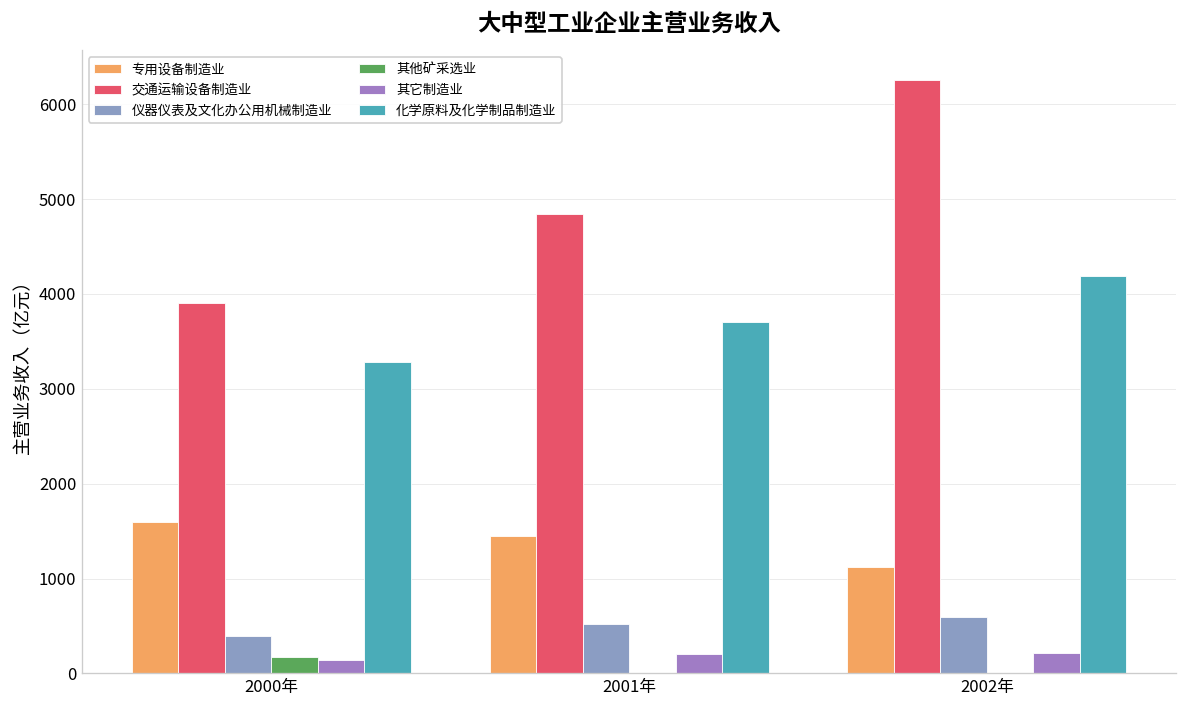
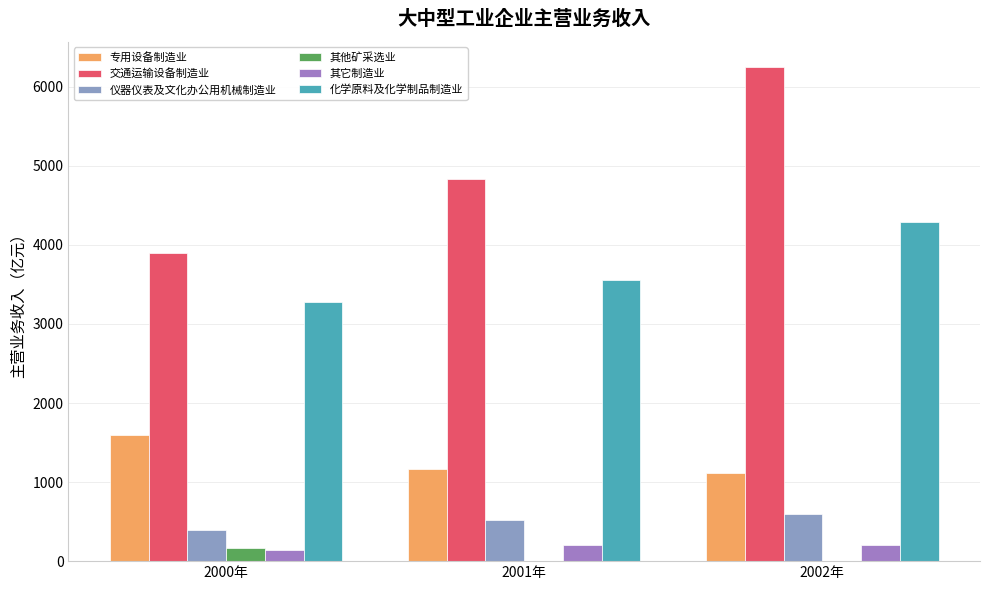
专用设备制造业, 2001年: 1400 -> 1200
化学原料及化学制品制造业, 2001年: 3700 -> 3600
化学原料及化学制品制造业, 2002年: 4200 -> 4300
